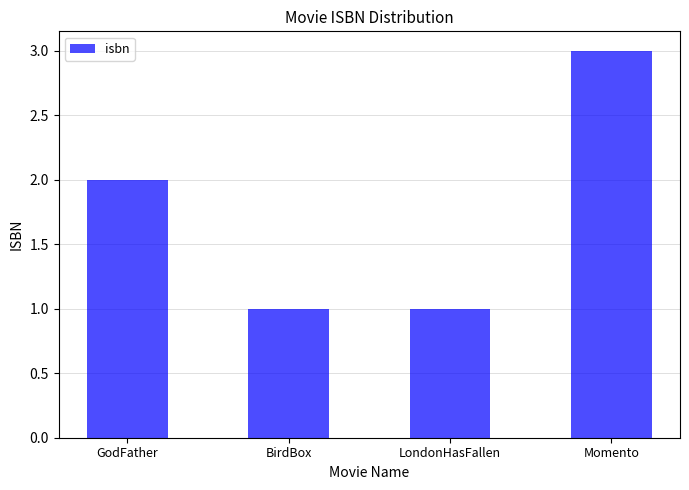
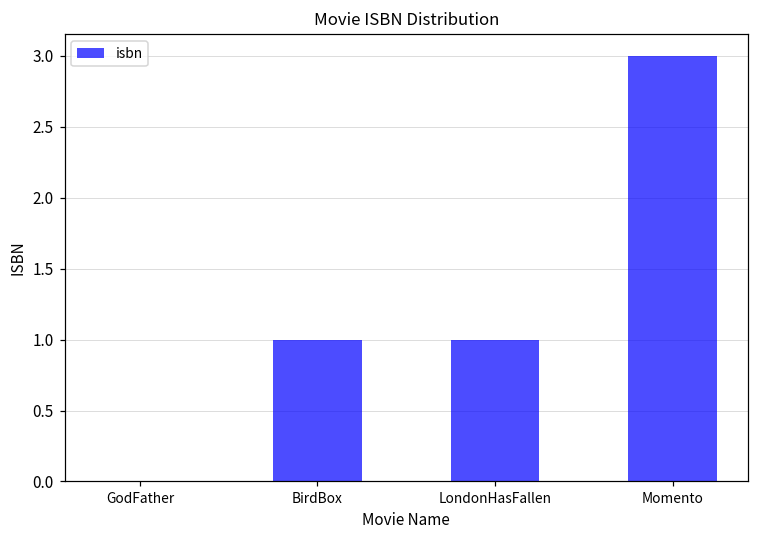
GodFather: 2 -> 0
